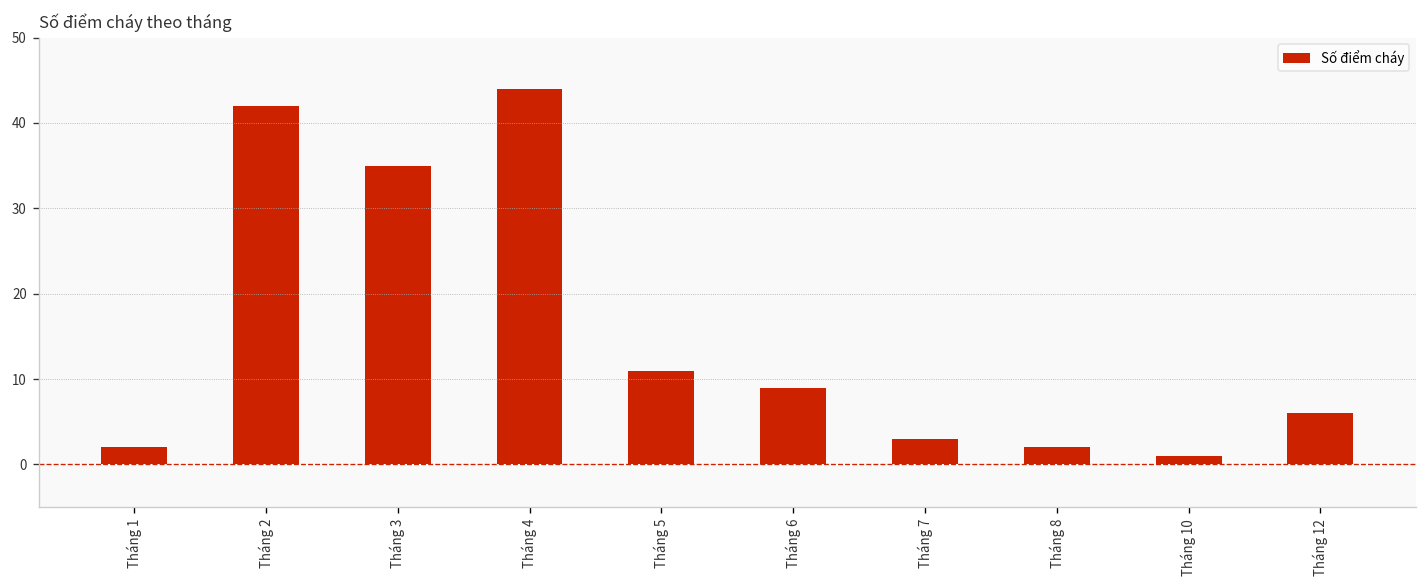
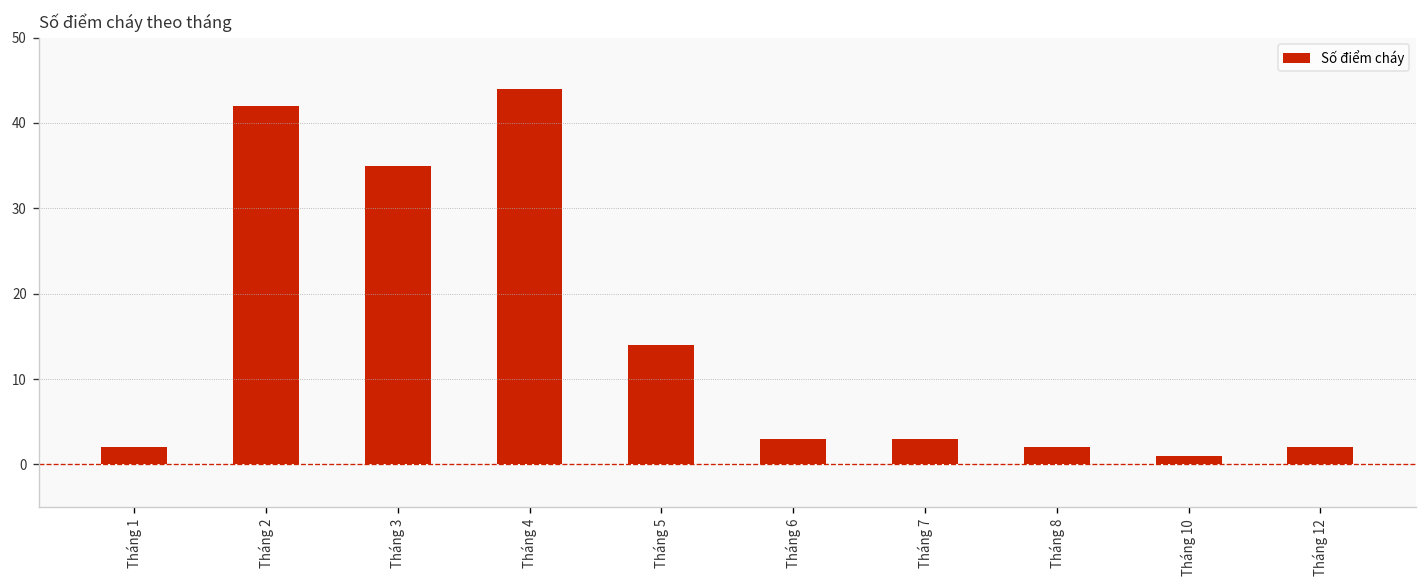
Tháng 5: 11 -> 14
Tháng 6: 9 -> 3
Tháng 12: 6 -> 2
